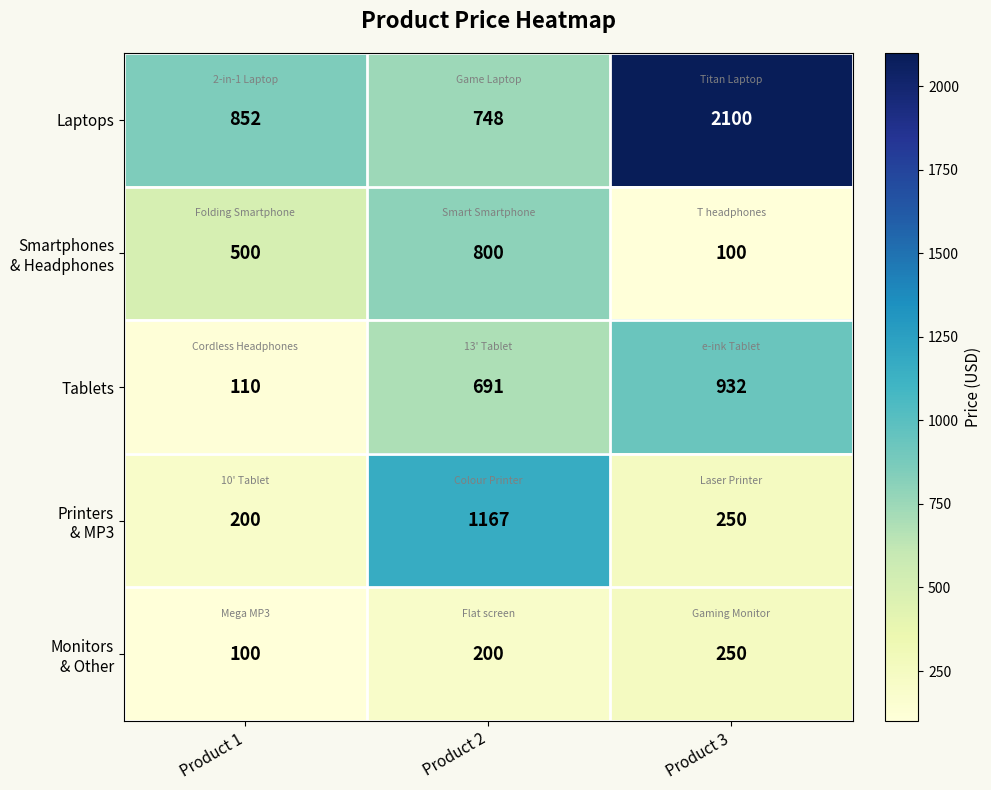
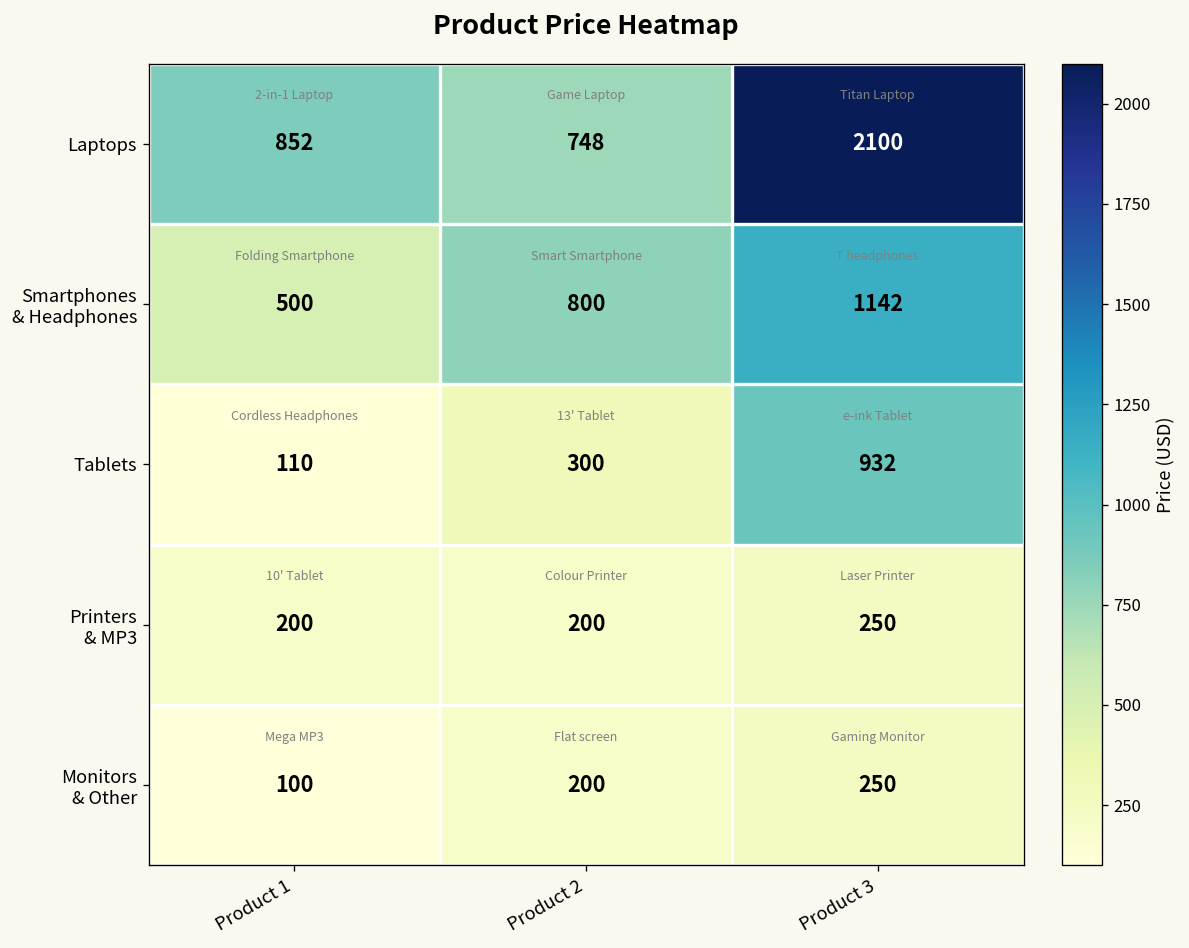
Smartphones & Headphones, Product 3: 100 -> 1142
Tablets, Product 2: 691 -> 300
Printers & MP3, Product 2: 1167 -> 200
